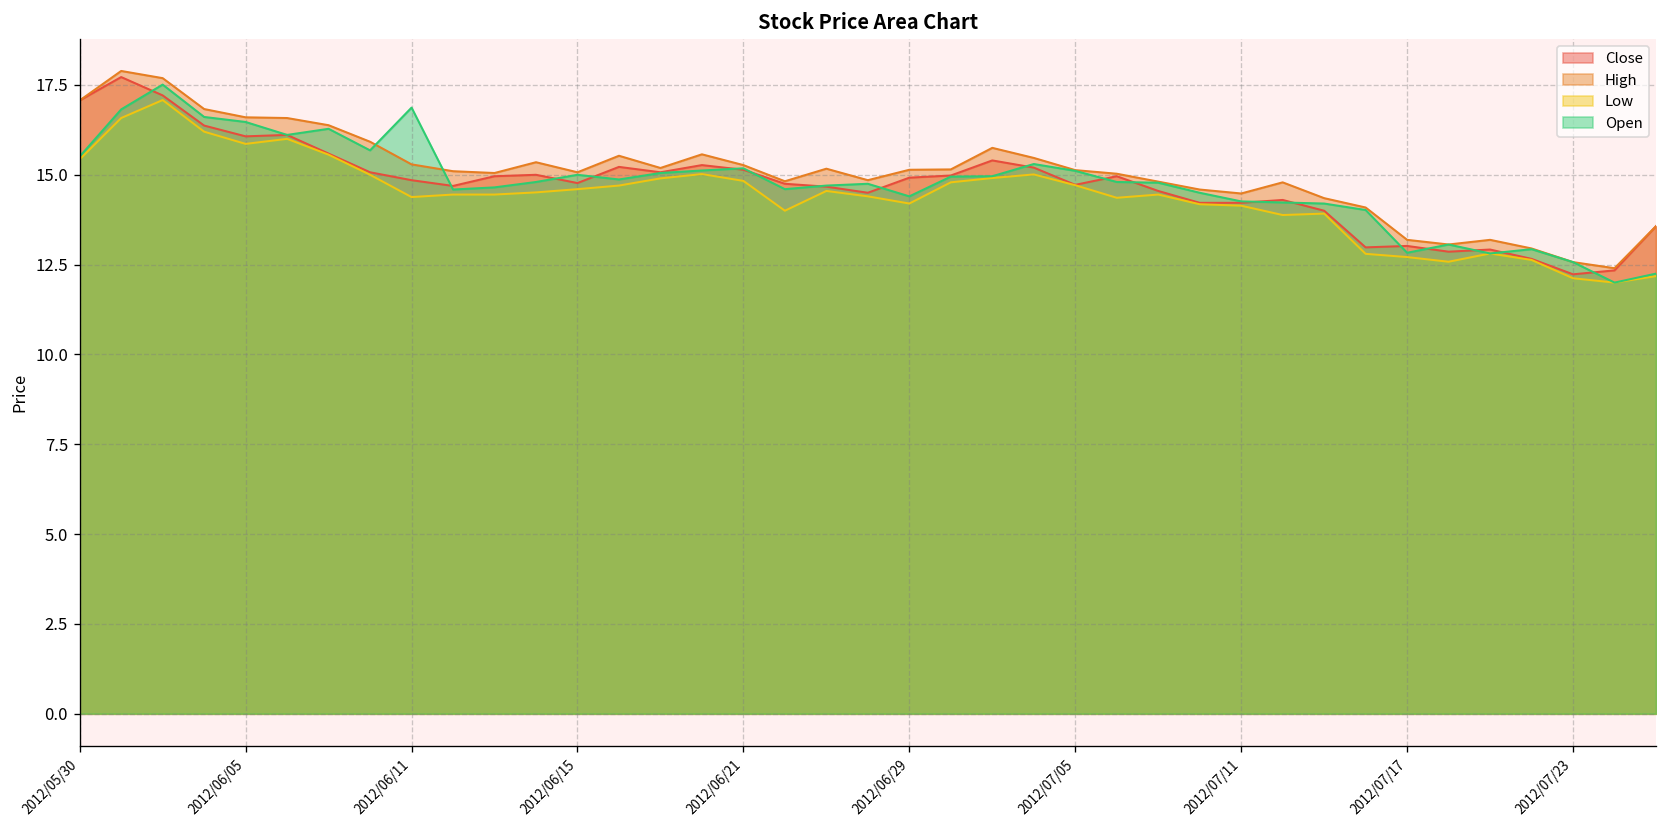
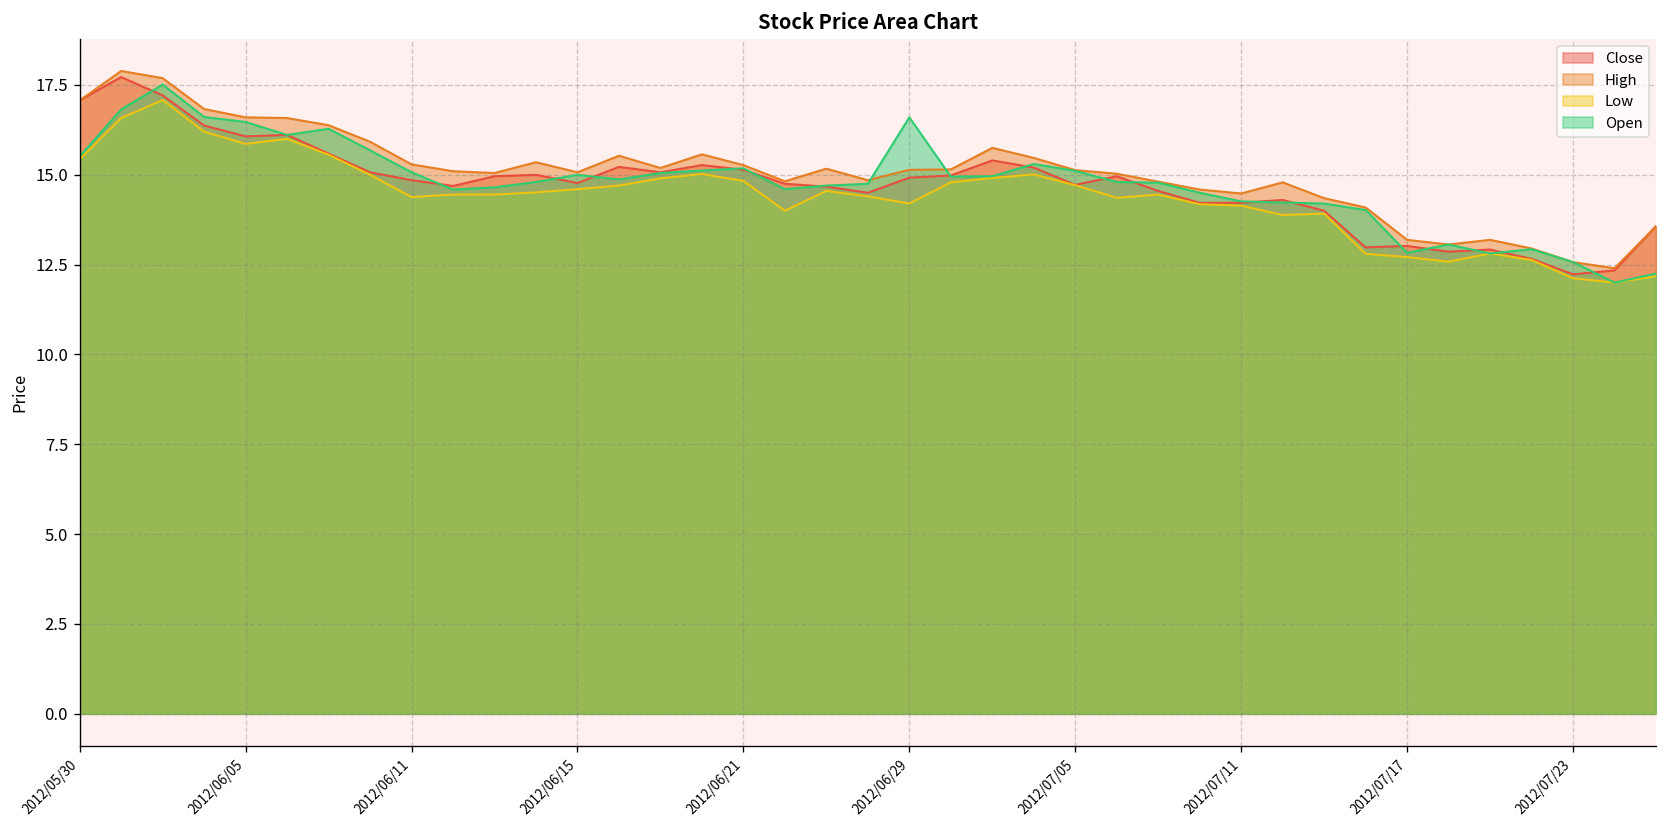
Open, 2012/06/11: 16.9 -> 15.1
Open, 2012/06/29: 14.4 -> 16.6
